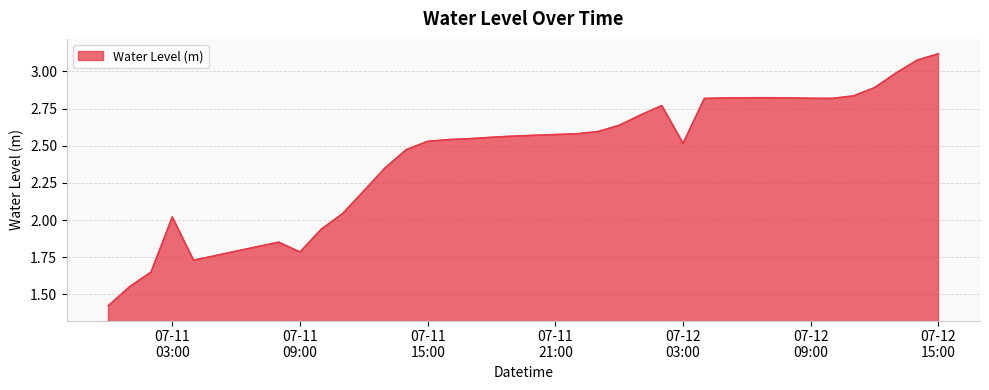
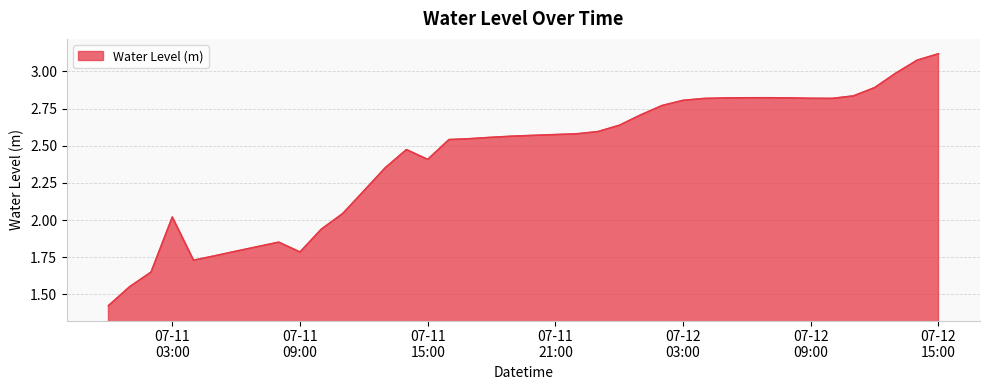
07-11 15:00: 2.53 -> 2.41
07-12 03:00: 2.52 -> 2.80
